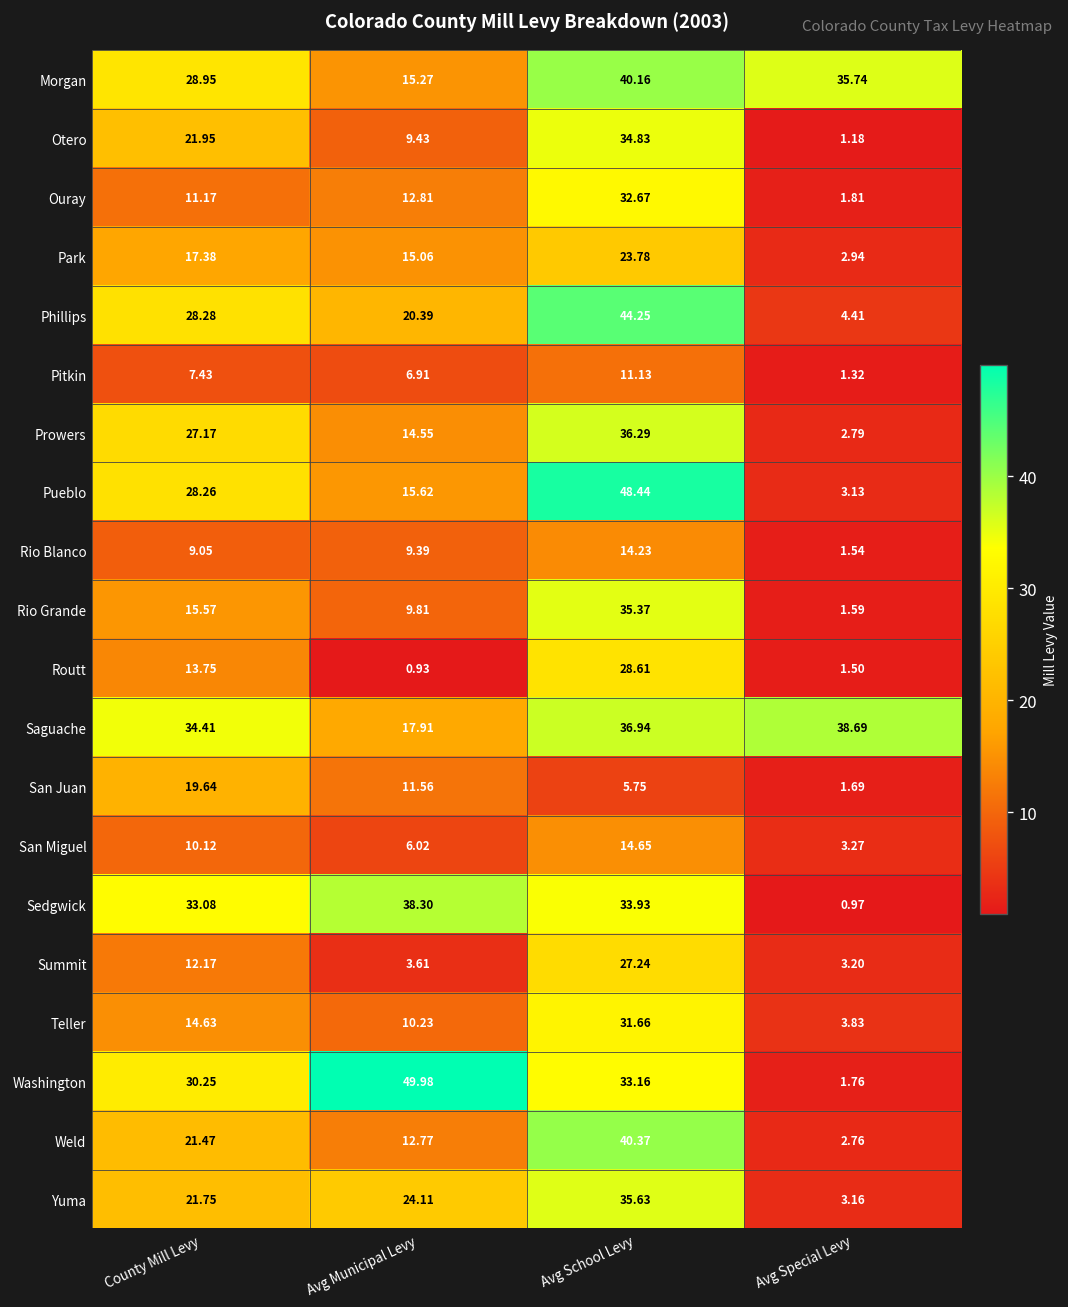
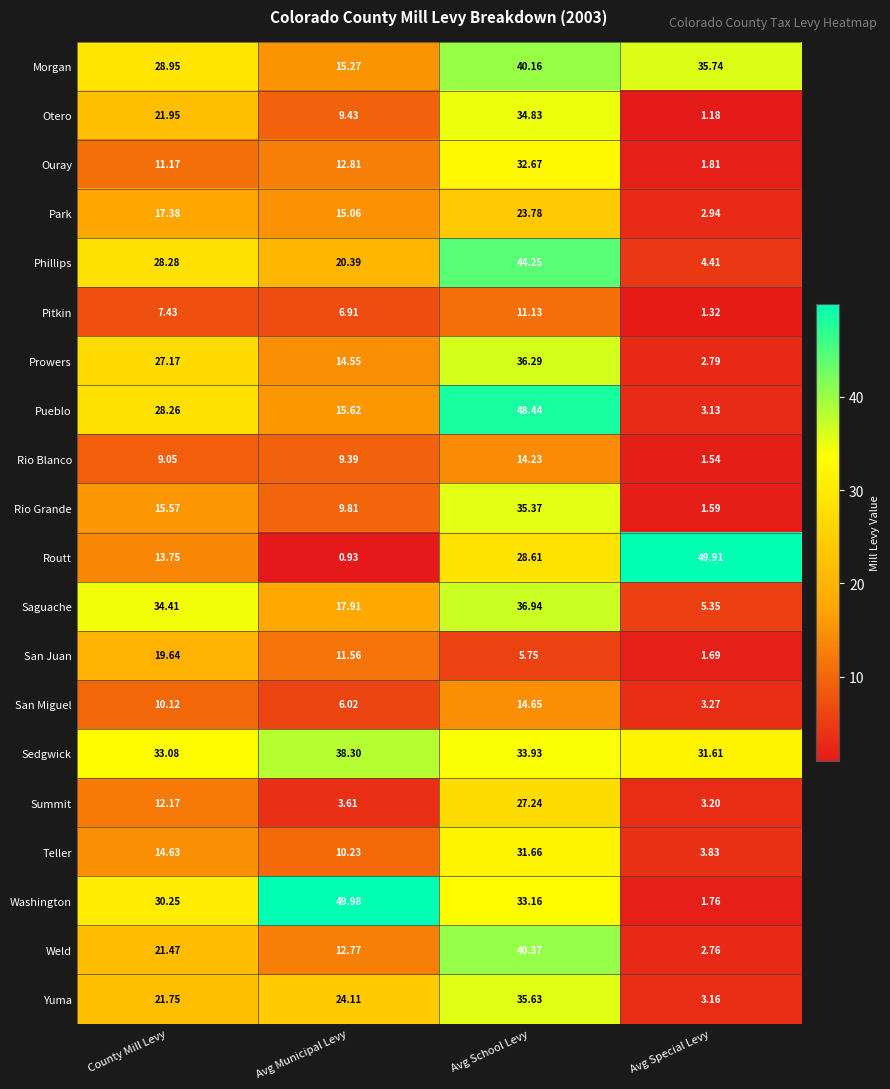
Routt, Avg Special Levy: 1.50 -> 49.91
Saguache, Avg Special Levy: 38.69 -> 5.35
Sedgwick, Avg Special Levy: 0.97 -> 31.61
